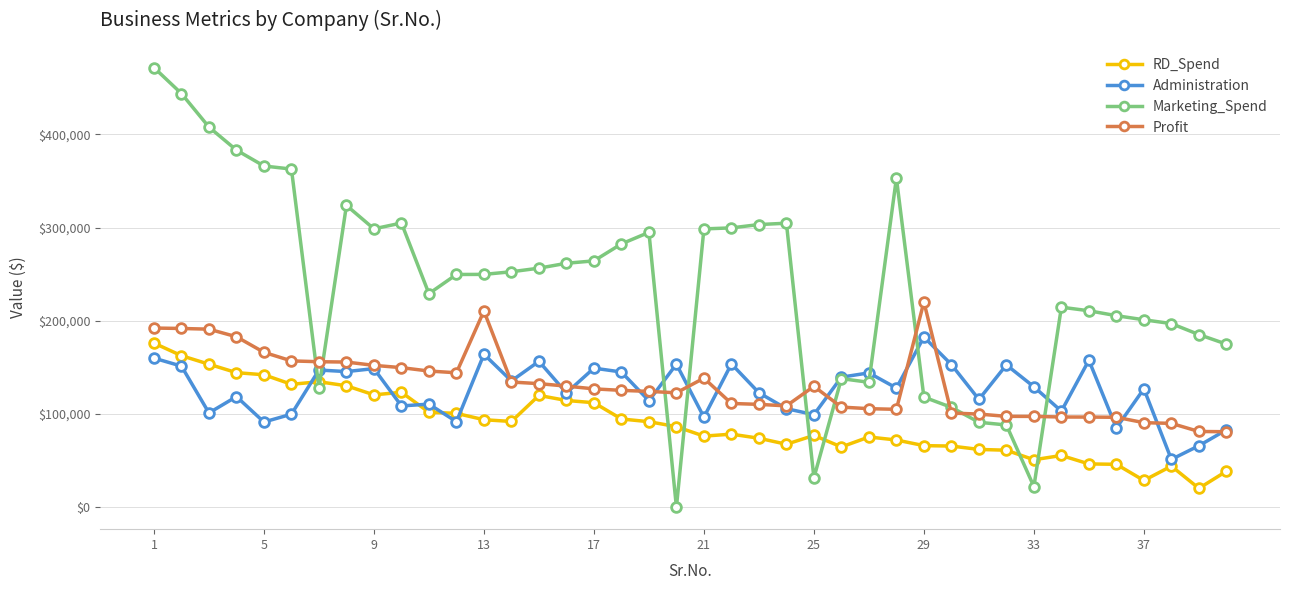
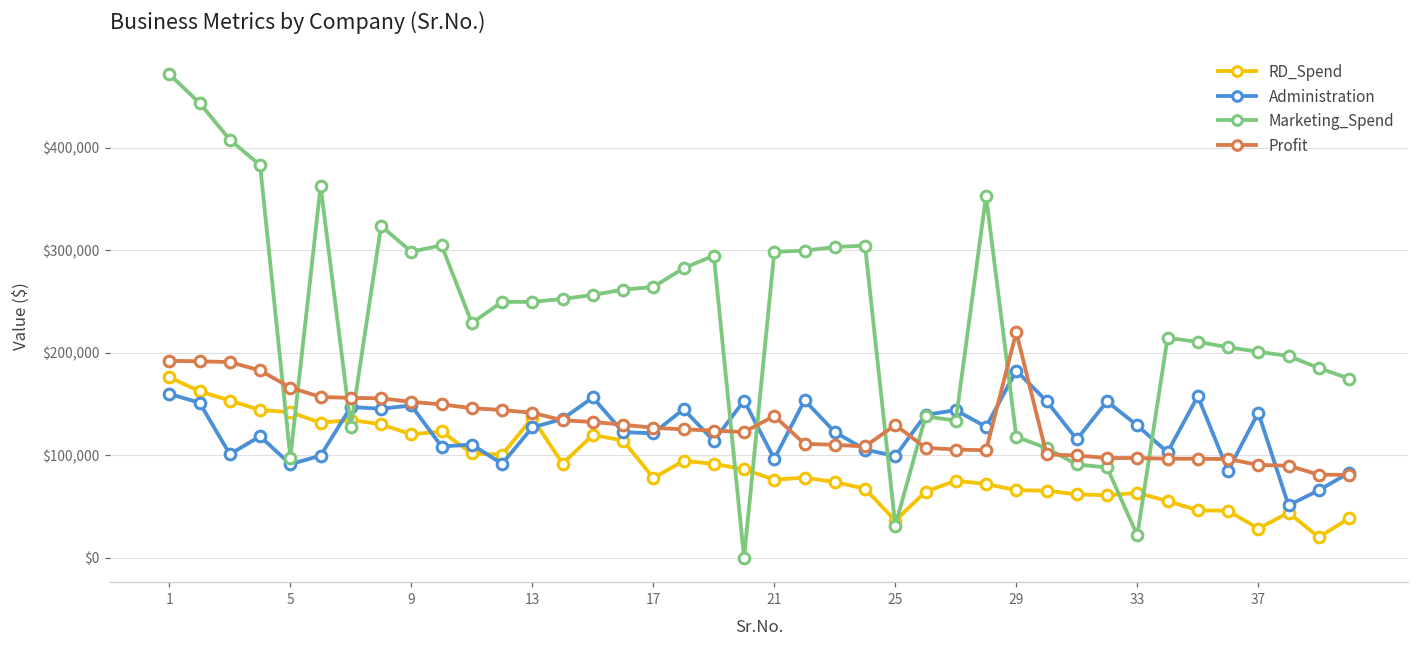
Marketing_Spend, 5: $370,000 -> $100,000
RD_Spend, 13: $90,000 -> $140,000
Administration, 13: $160,000 -> $130,000
Profit, 13: $210,000 -> $140,000
RD_Spend, 17: $110,000 -> $80,000
Administration, 17: $150,000 -> $120,000
RD_Spend, 25: $80,000 -> $40,000
RD_Spend, 33: $50,000 -> $60,000
Administration, 37: $130,000 -> $140,000
